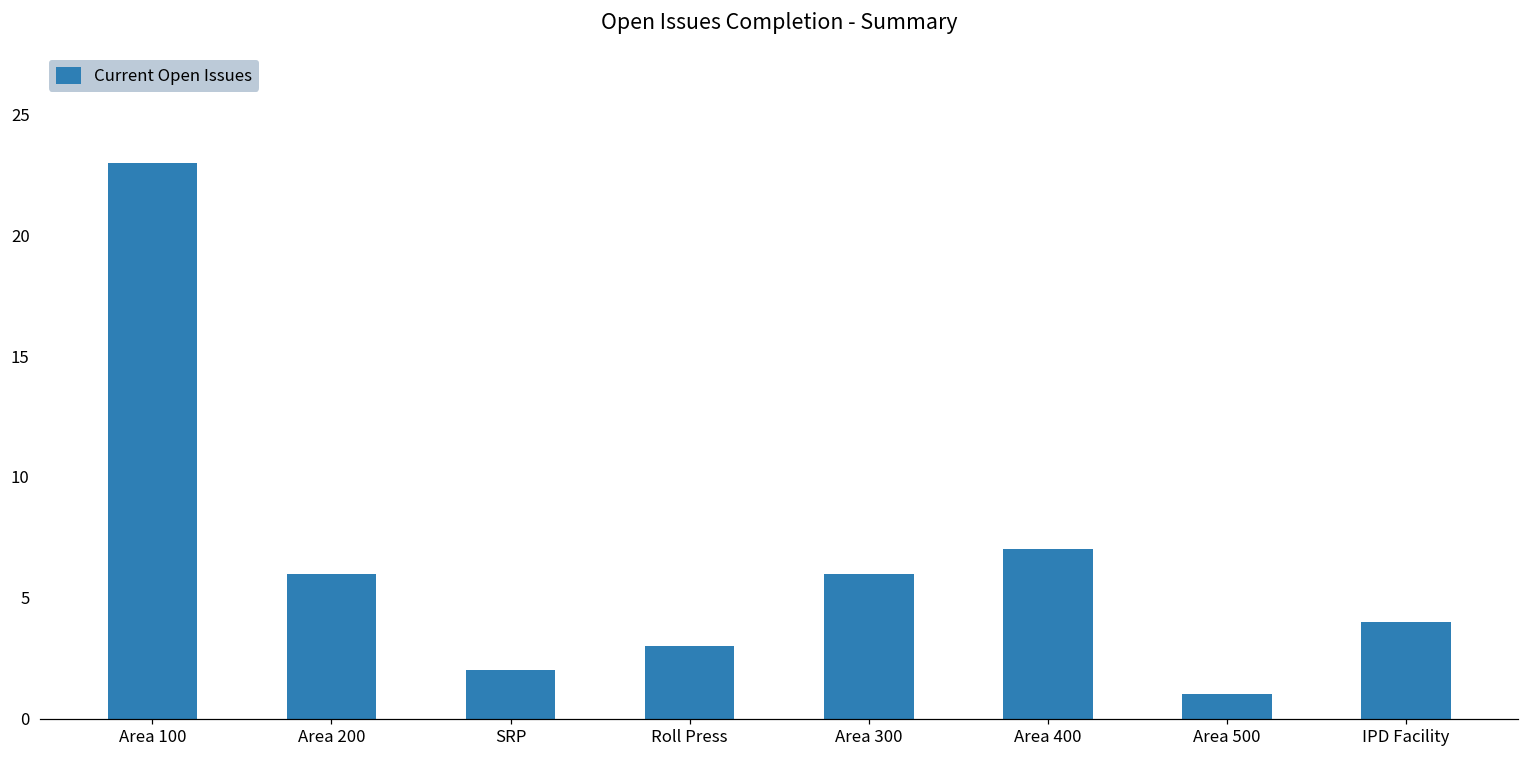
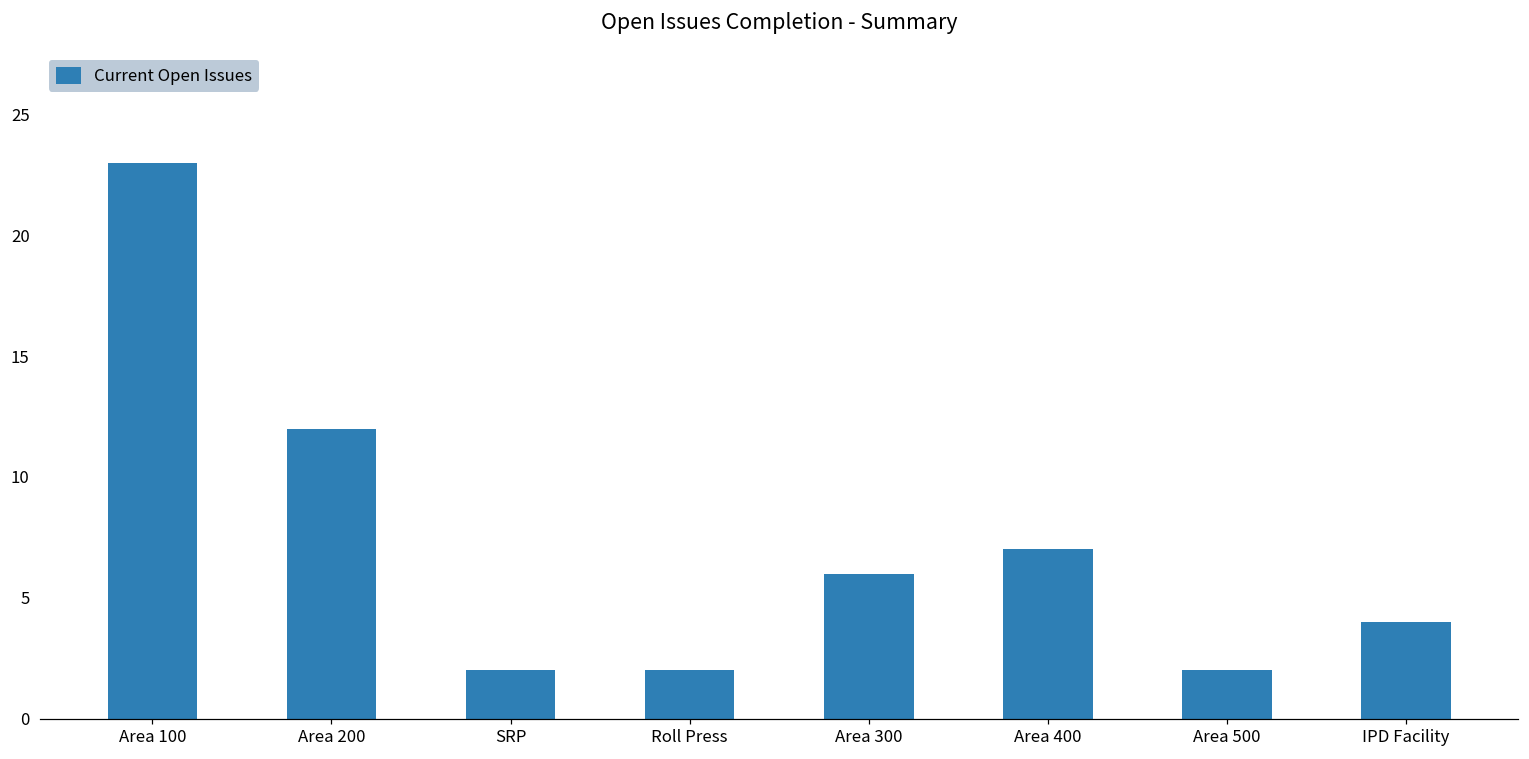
Area 200: 6 -> 12
Roll Press: 3 -> 2
Area 500: 1 -> 2
